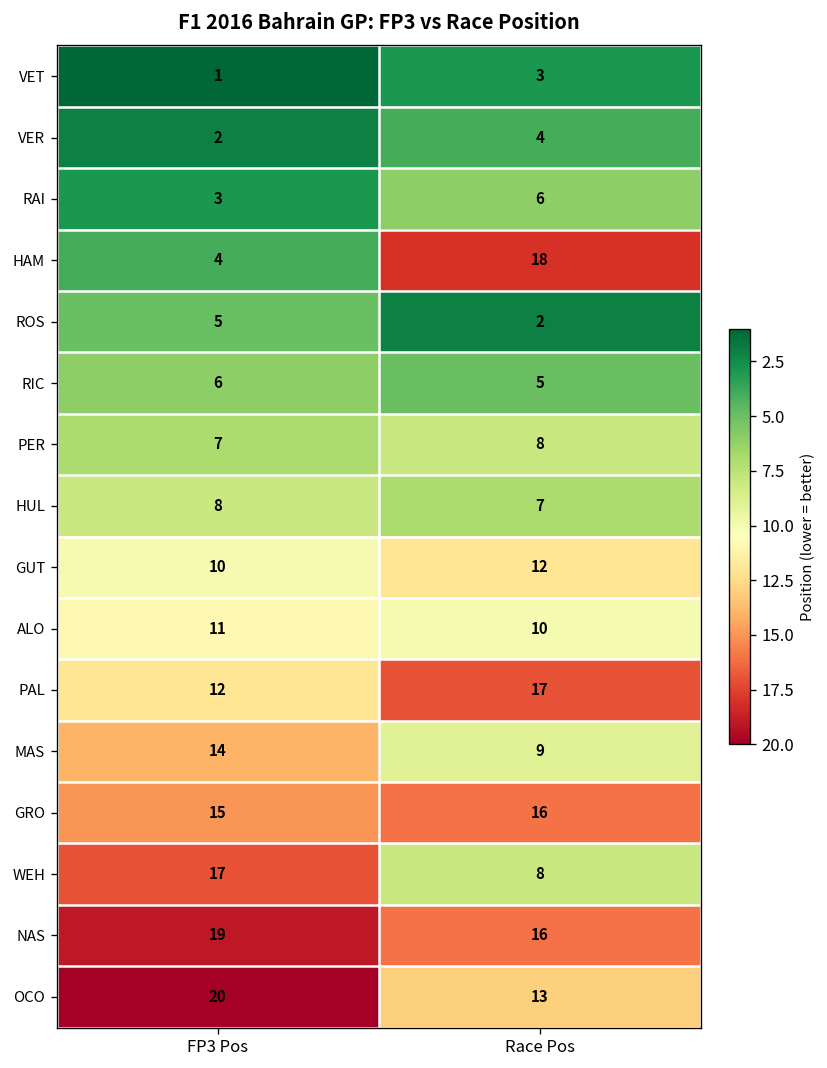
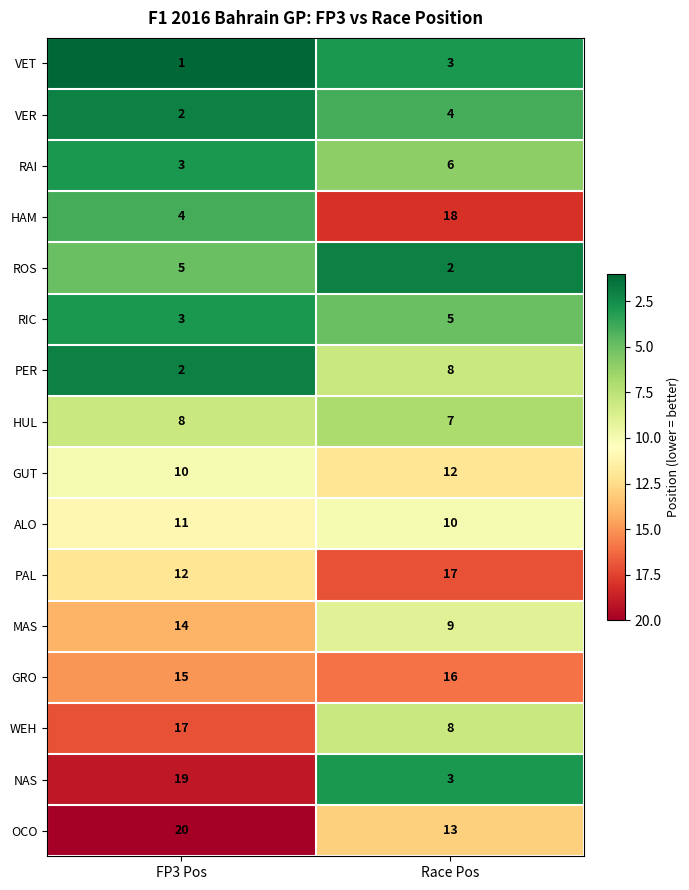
RIC, FP3 Pos: 6 -> 3
PER, FP3 Pos: 7 -> 2
NAS, Race Pos: 16 -> 3
